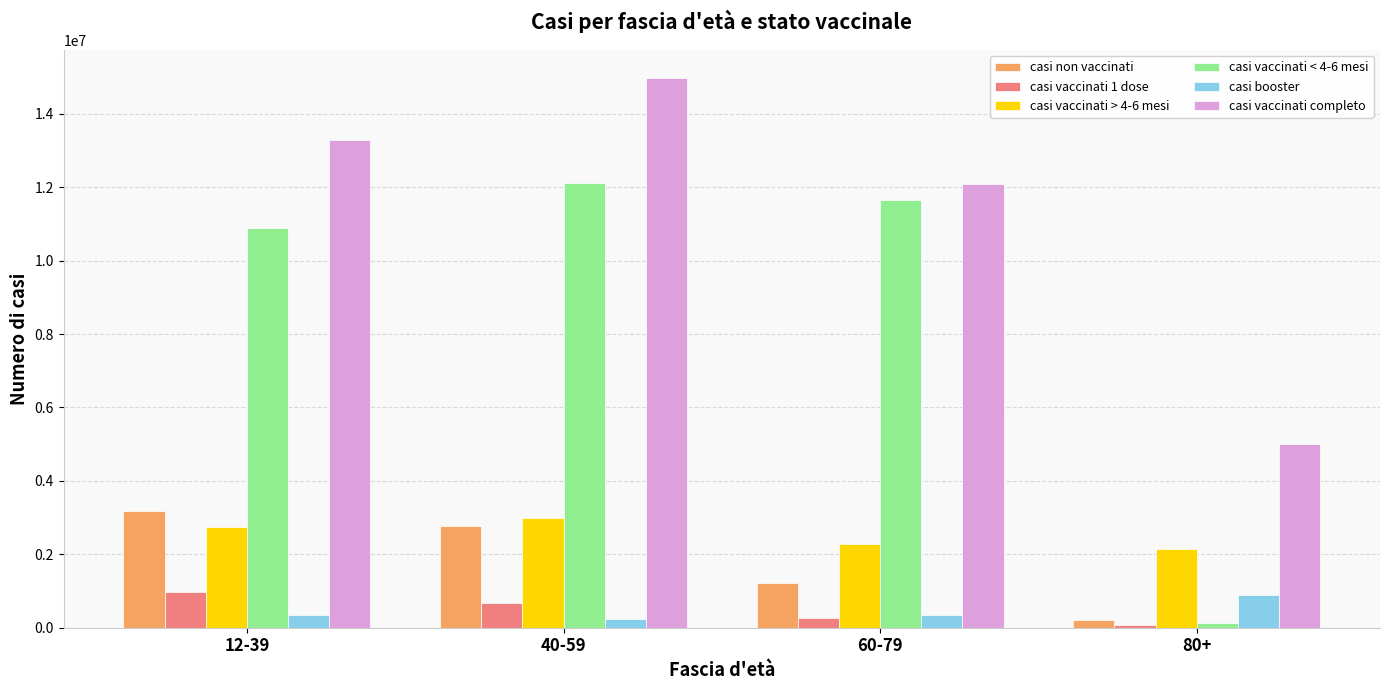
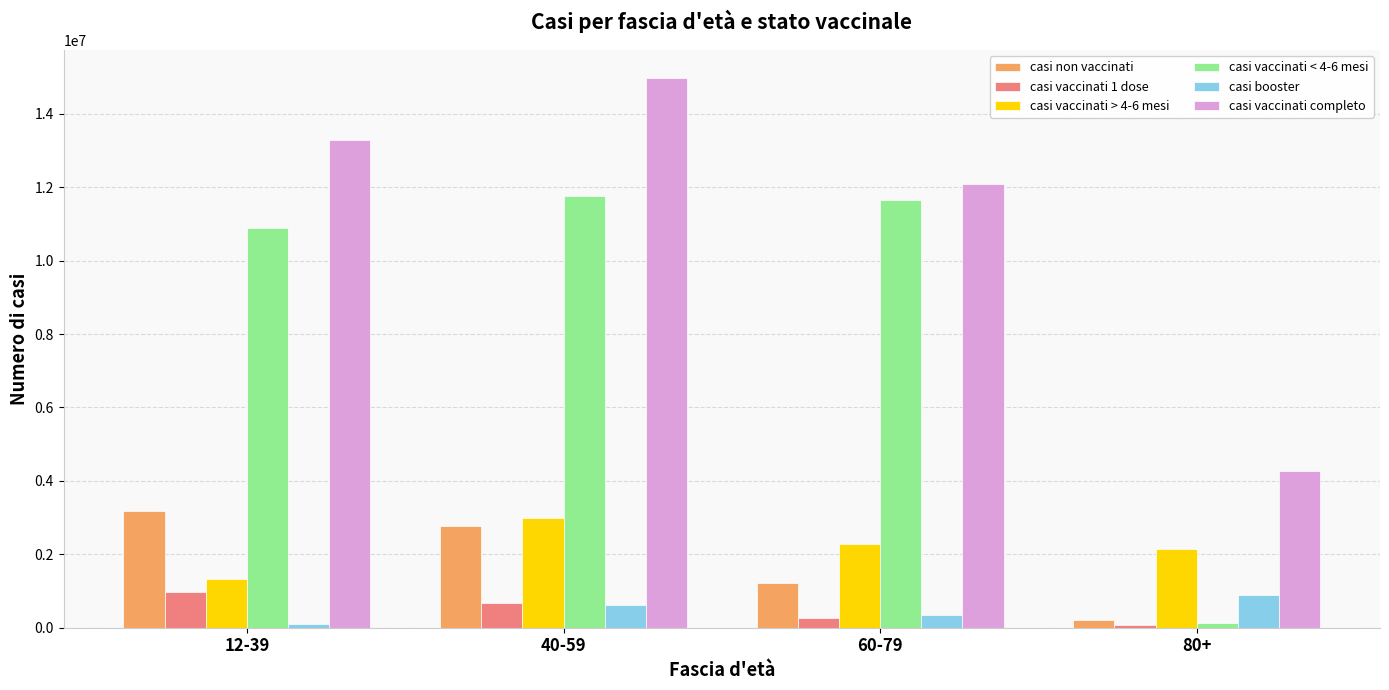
casi vaccinati > 4-6 mesi, 12-39: 2700000 -> 1300000
casi booster, 12-39: 300000 -> 100000
casi vaccinati < 4-6 mesi, 40-59: 12100000 -> 11800000
casi booster, 40-59: 200000 -> 600000
casi vaccinati completo, 80+: 5000000 -> 4300000
